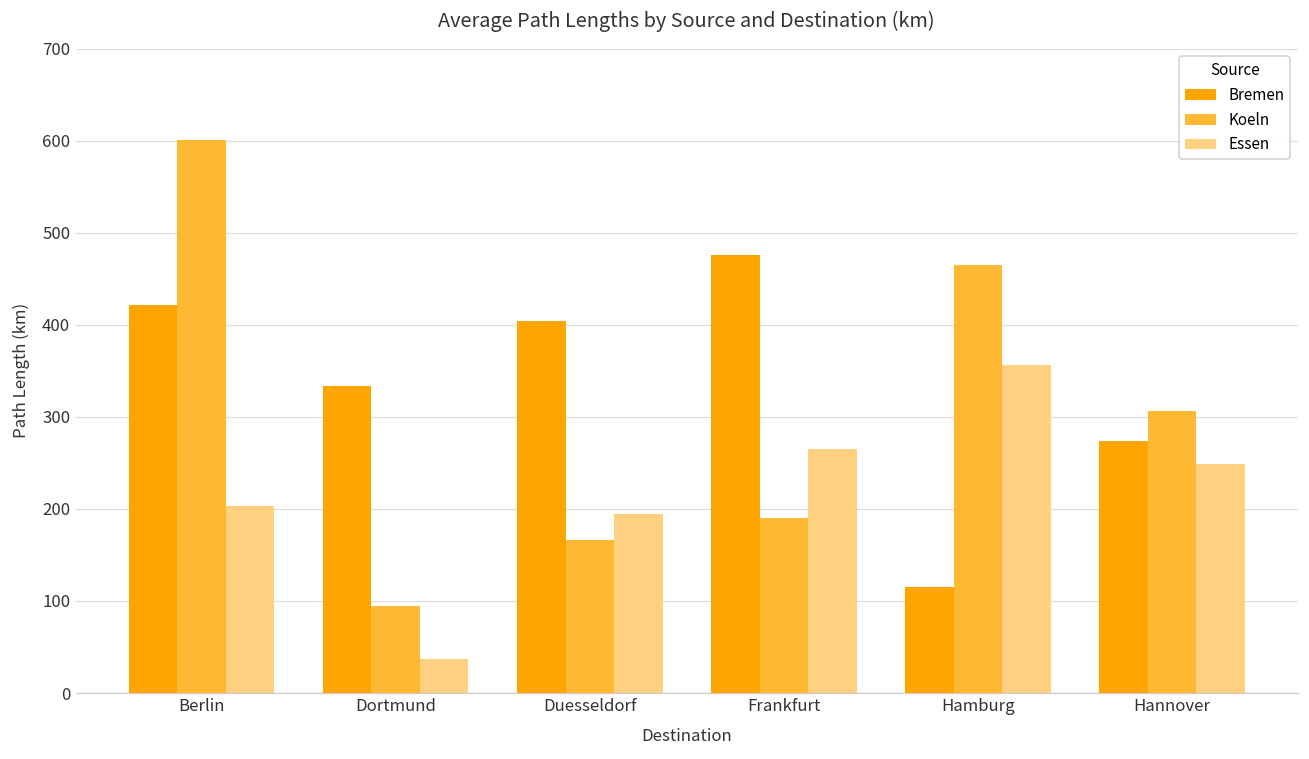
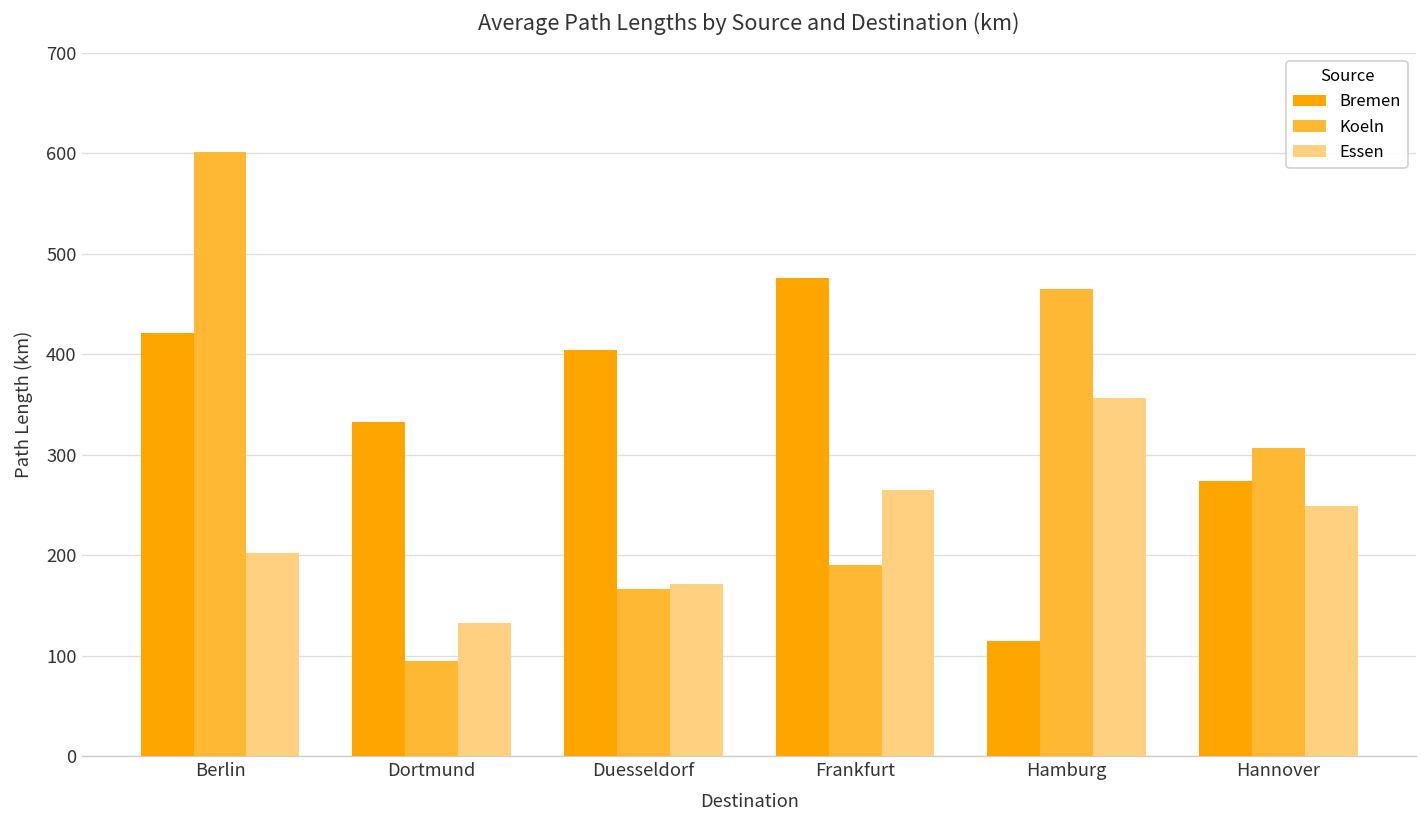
Essen, Dortmund: 40 -> 130
Essen, Duesseldorf: 190 -> 170
